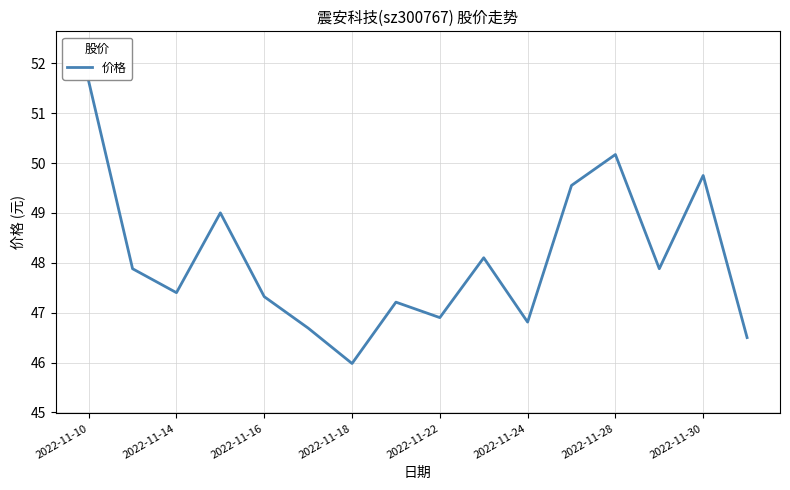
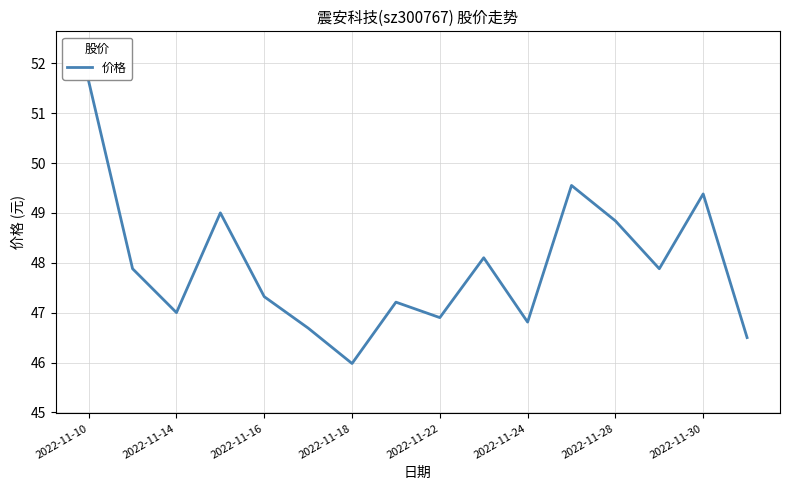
2022-11-14: 47.4 -> 47.0
2022-11-28: 50.2 -> 48.8
2022-11-30: 49.8 -> 49.4
